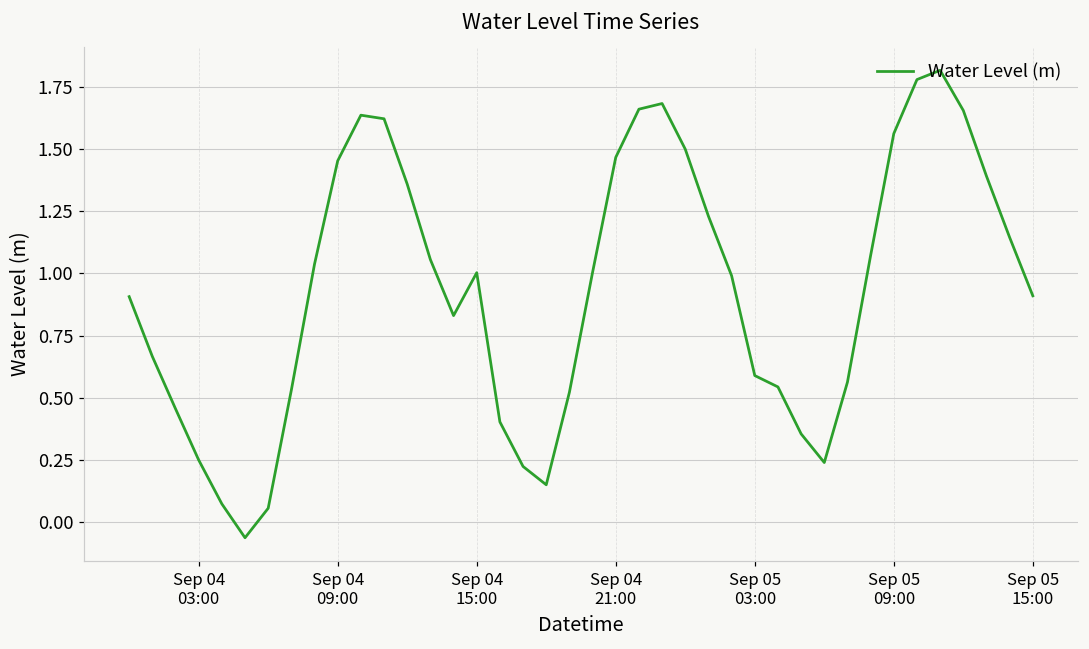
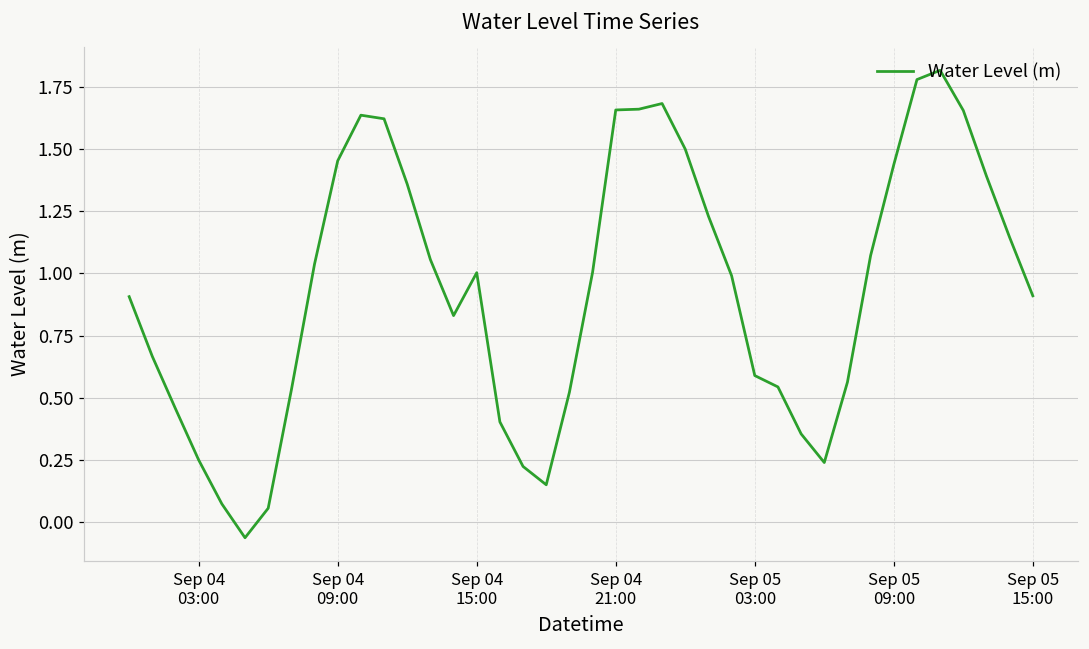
Sep 04 21:00: 1.47 -> 1.66
Sep 05 09:00: 1.56 -> 1.44
